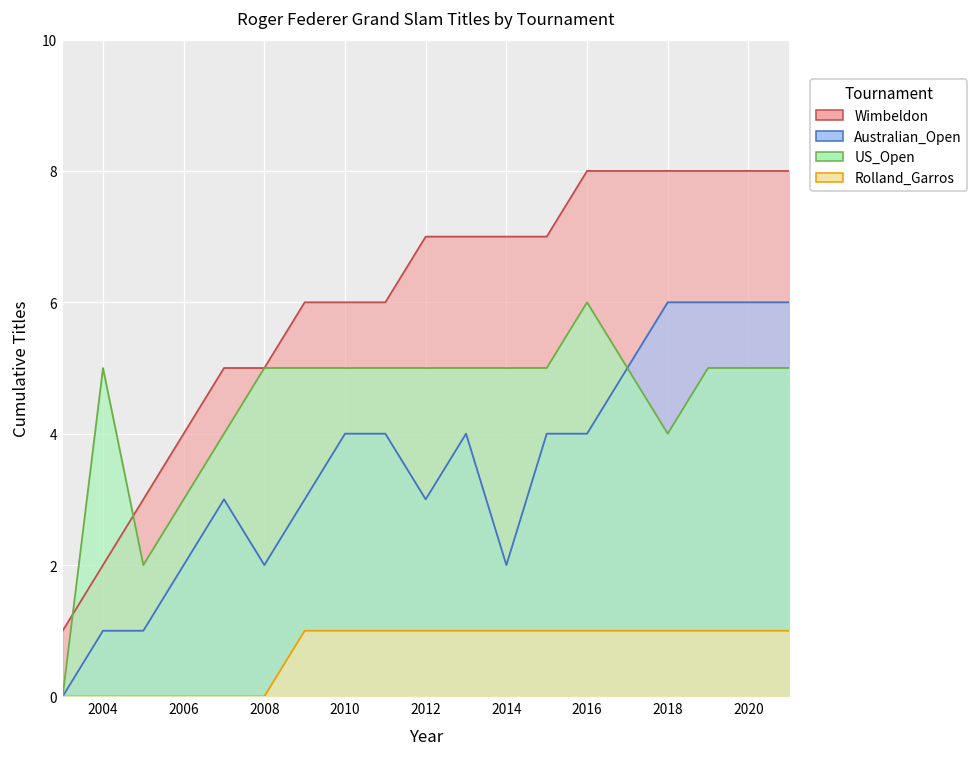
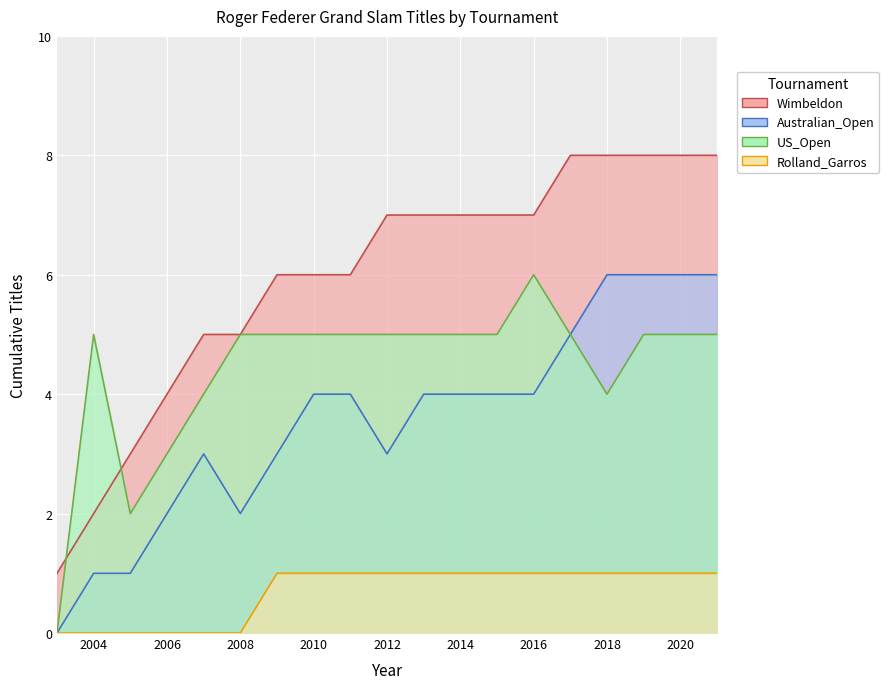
Australian_Open, 2014: 2 -> 4
Wimbeldon, 2016: 8 -> 7
